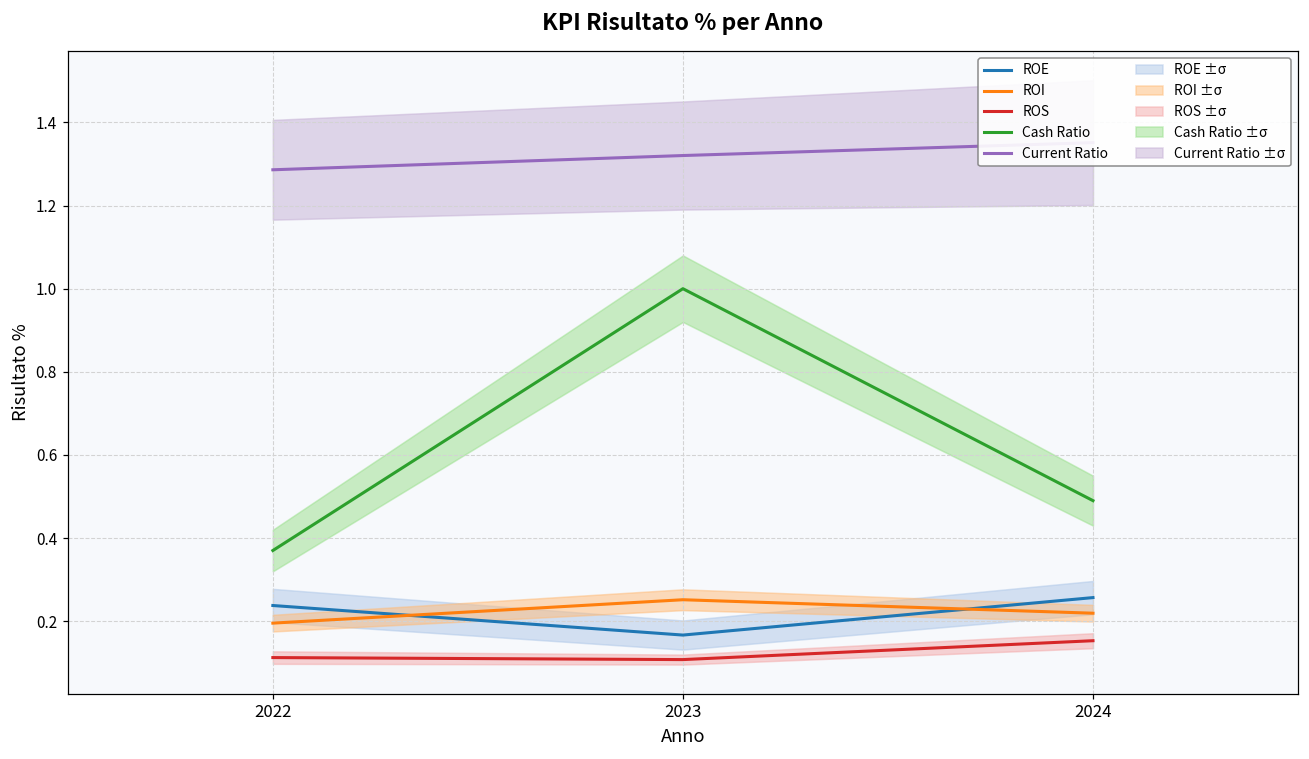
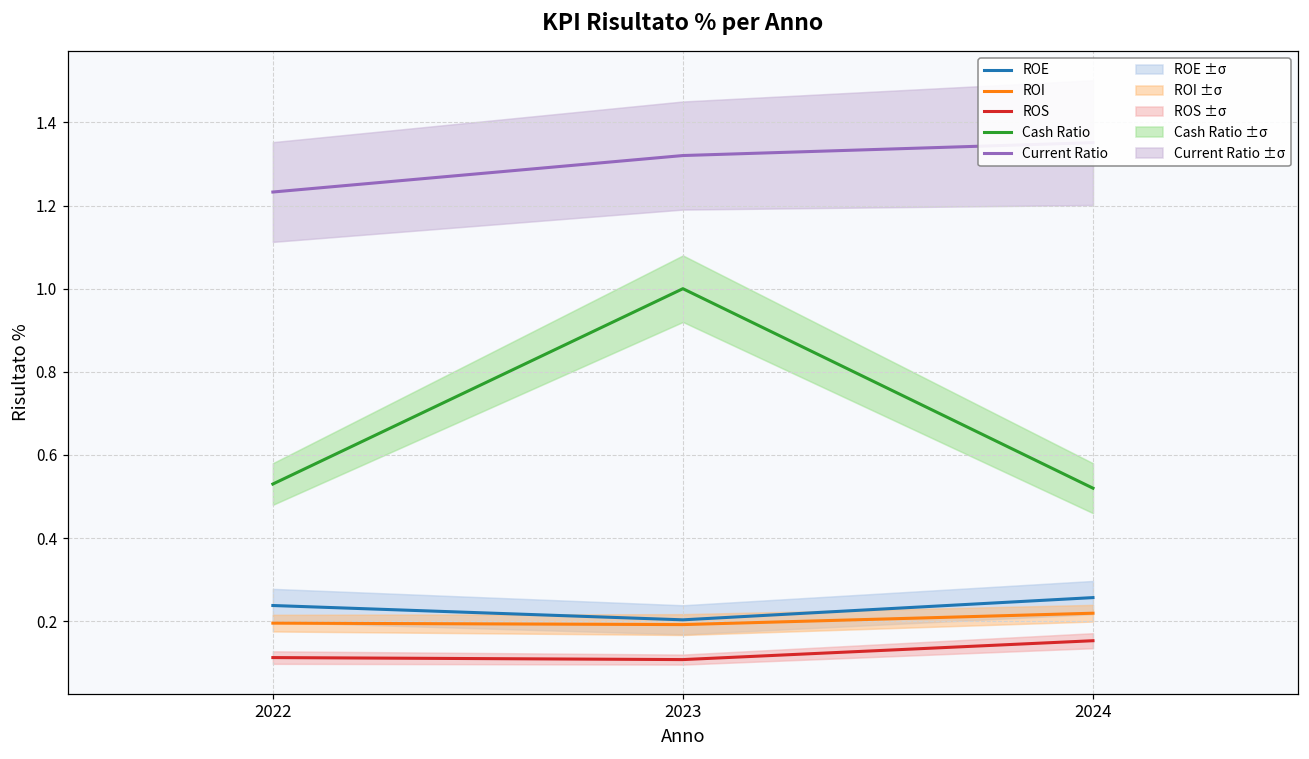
Cash Ratio, 2022: 0.37 -> 0.53
Current Ratio, 2022: 1.29 -> 1.23
ROE, 2023: 0.17 -> 0.20
ROI, 2023: 0.25 -> 0.19
Cash Ratio, 2024: 0.49 -> 0.52
